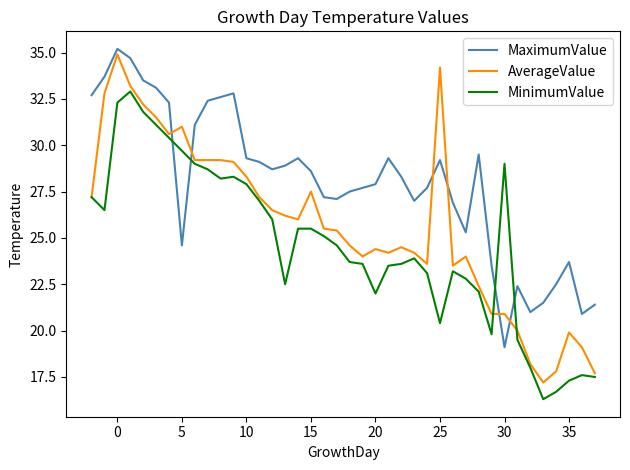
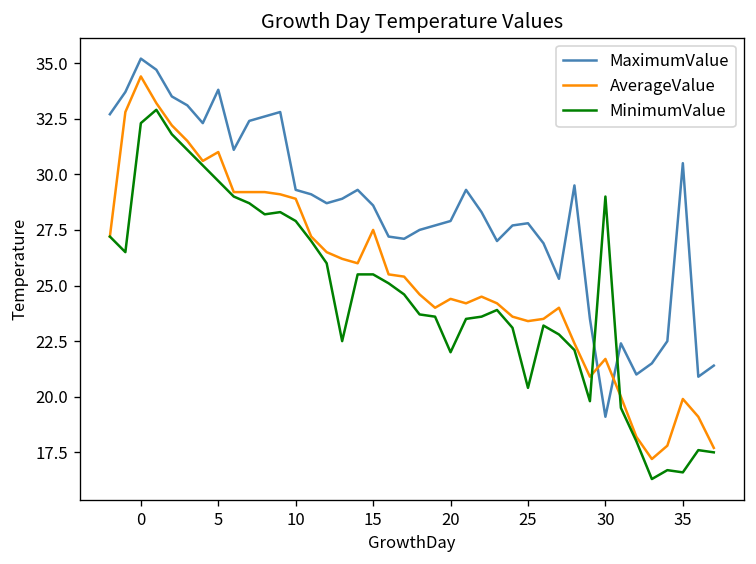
AverageValue, 0: 34.9 -> 34.4
MaximumValue, 5: 24.6 -> 33.8
AverageValue, 10: 28.3 -> 28.9
MaximumValue, 25: 29.2 -> 27.8
AverageValue, 25: 34.2 -> 23.4
AverageValue, 30: 20.9 -> 21.7
MaximumValue, 35: 23.7 -> 30.5
MinimumValue, 35: 17.3 -> 16.6
